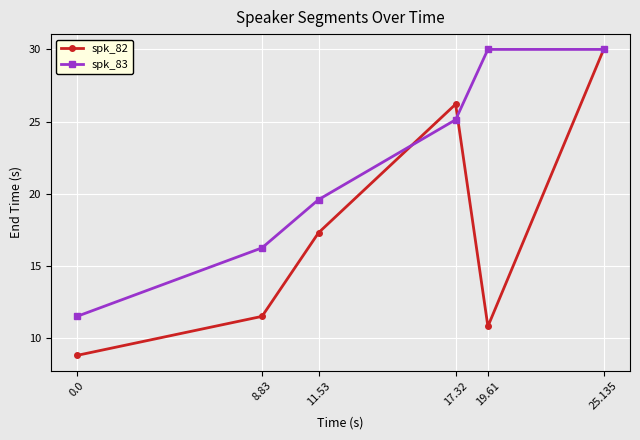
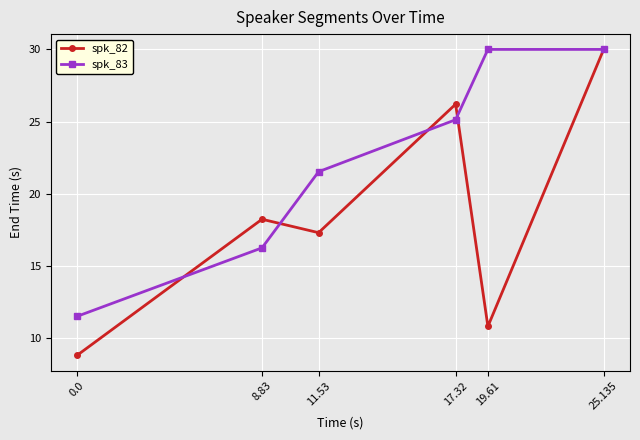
spk_82, 8.83: 11.5 -> 18.3
spk_83, 11.53: 19.6 -> 21.5
